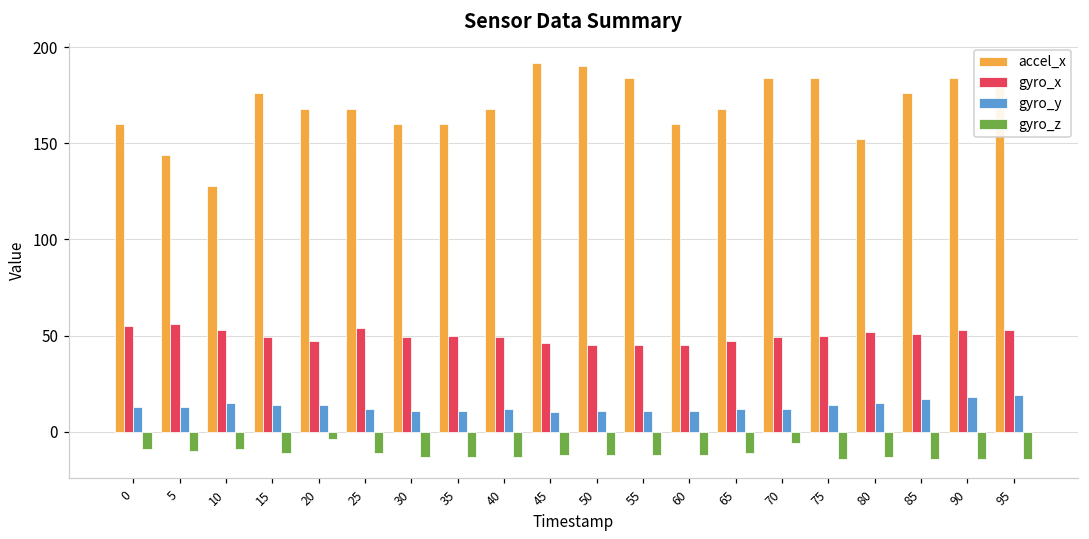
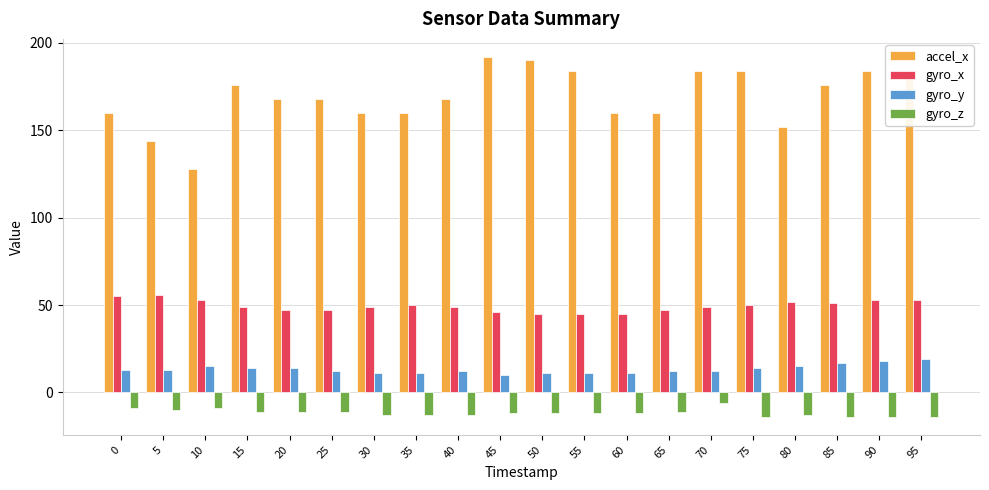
gyro_z, 20: -4 -> -11
gyro_x, 25: 54 -> 47
accel_x, 65: 168 -> 160
